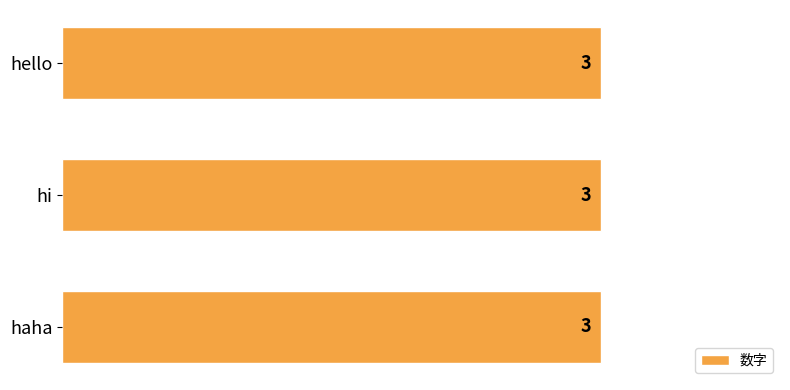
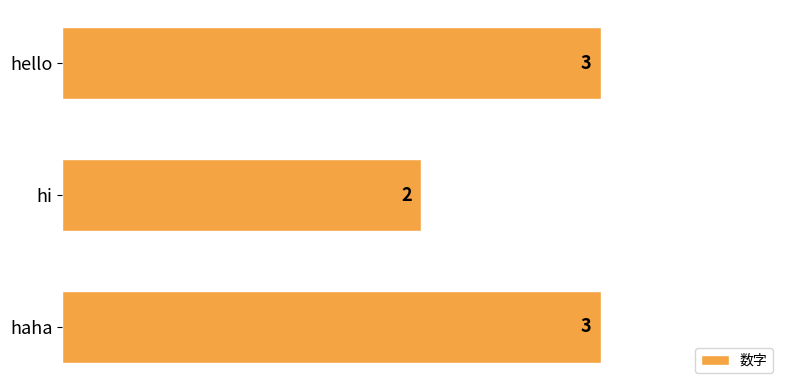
hi: 3 -> 2
